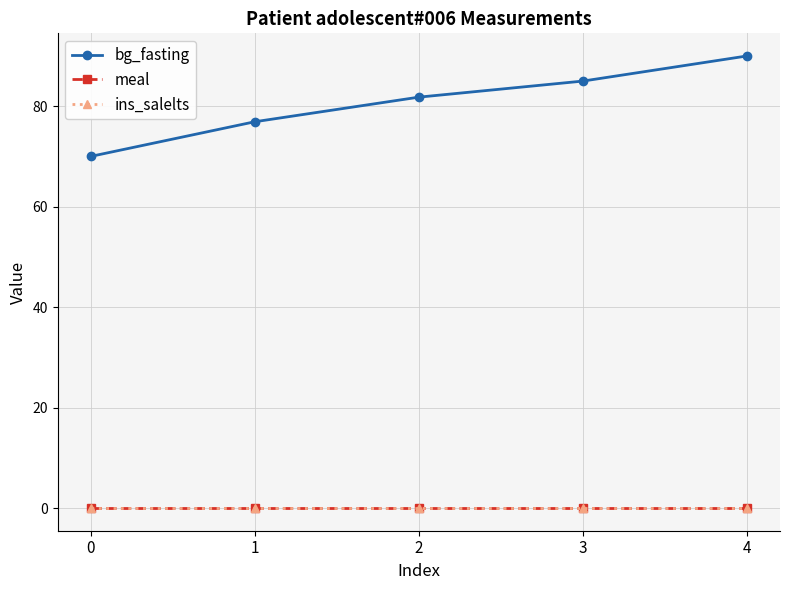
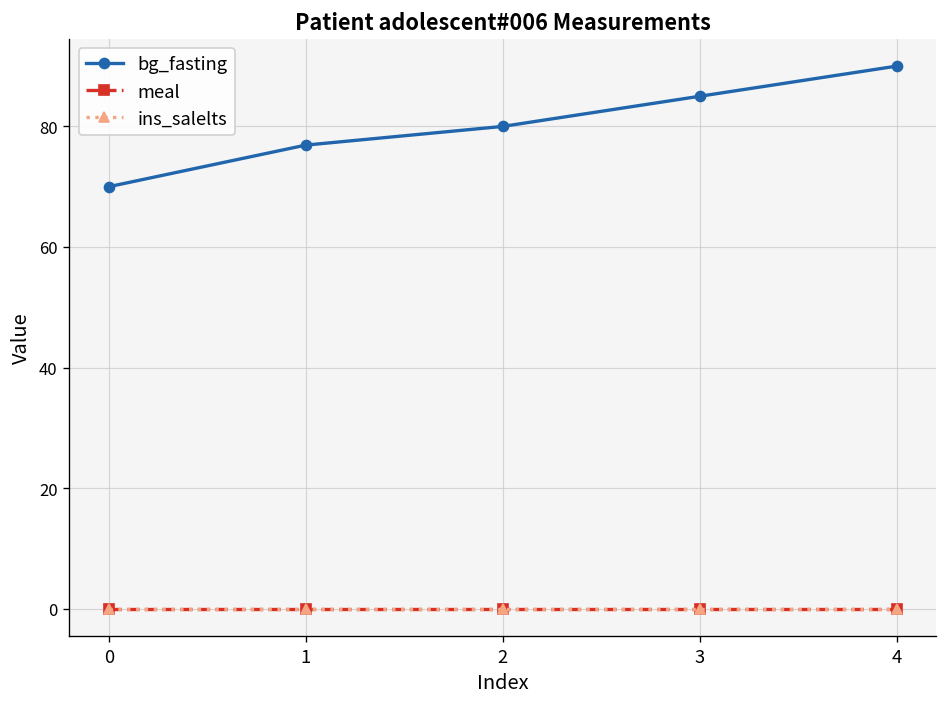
bg_fasting, 2: 82 -> 80
